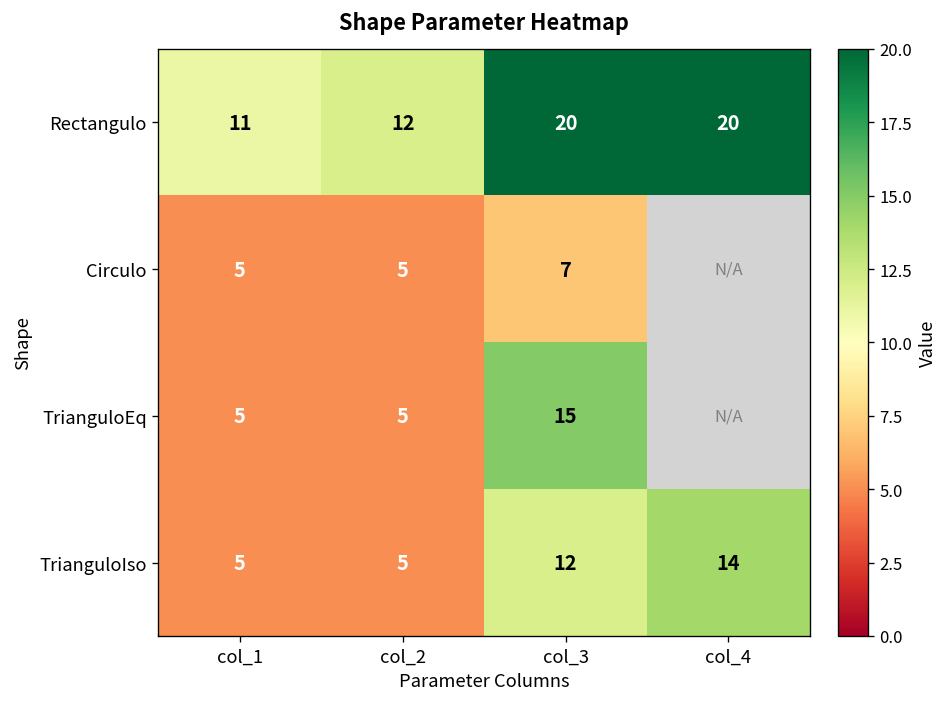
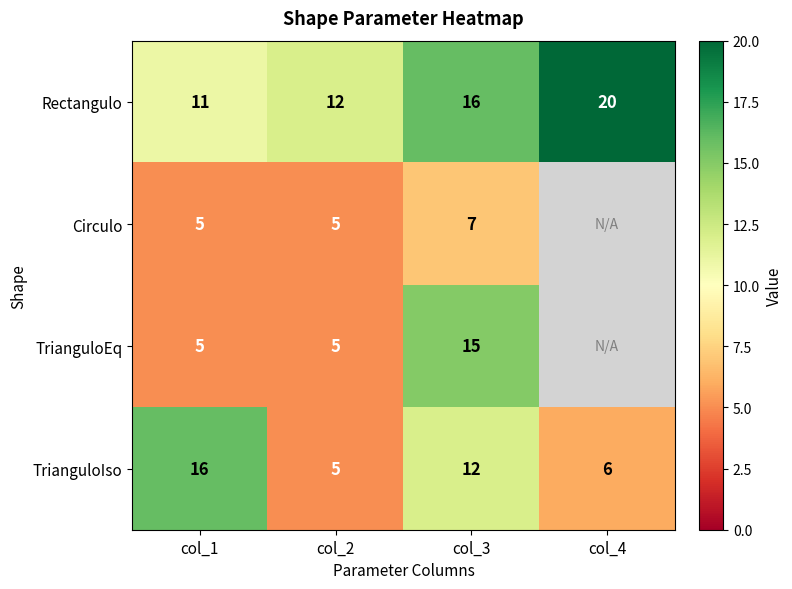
Rectangulo, col_3: 20 -> 16
TrianguloIso, col_1: 5 -> 16
TrianguloIso, col_4: 14 -> 6
